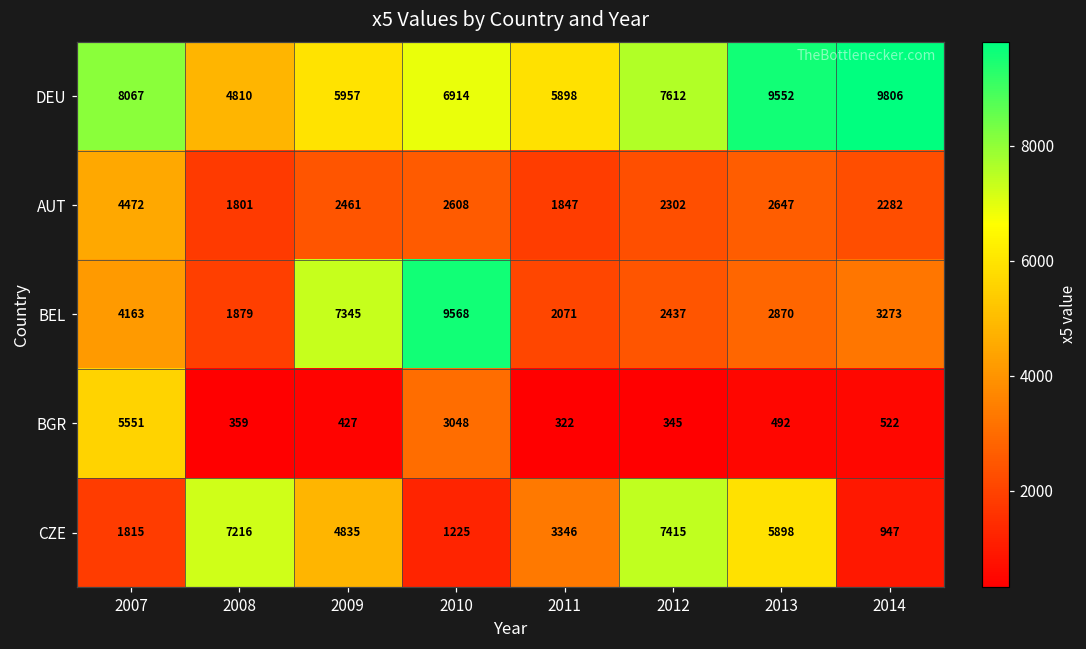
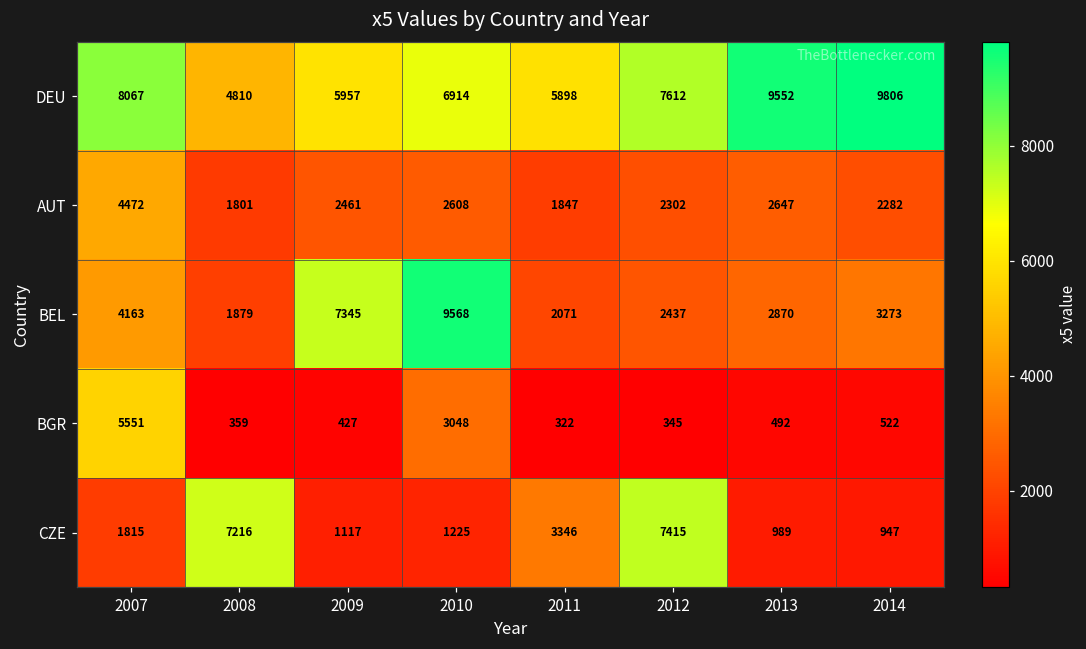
CZE, 2009: 4835 -> 1117
CZE, 2013: 5898 -> 989
